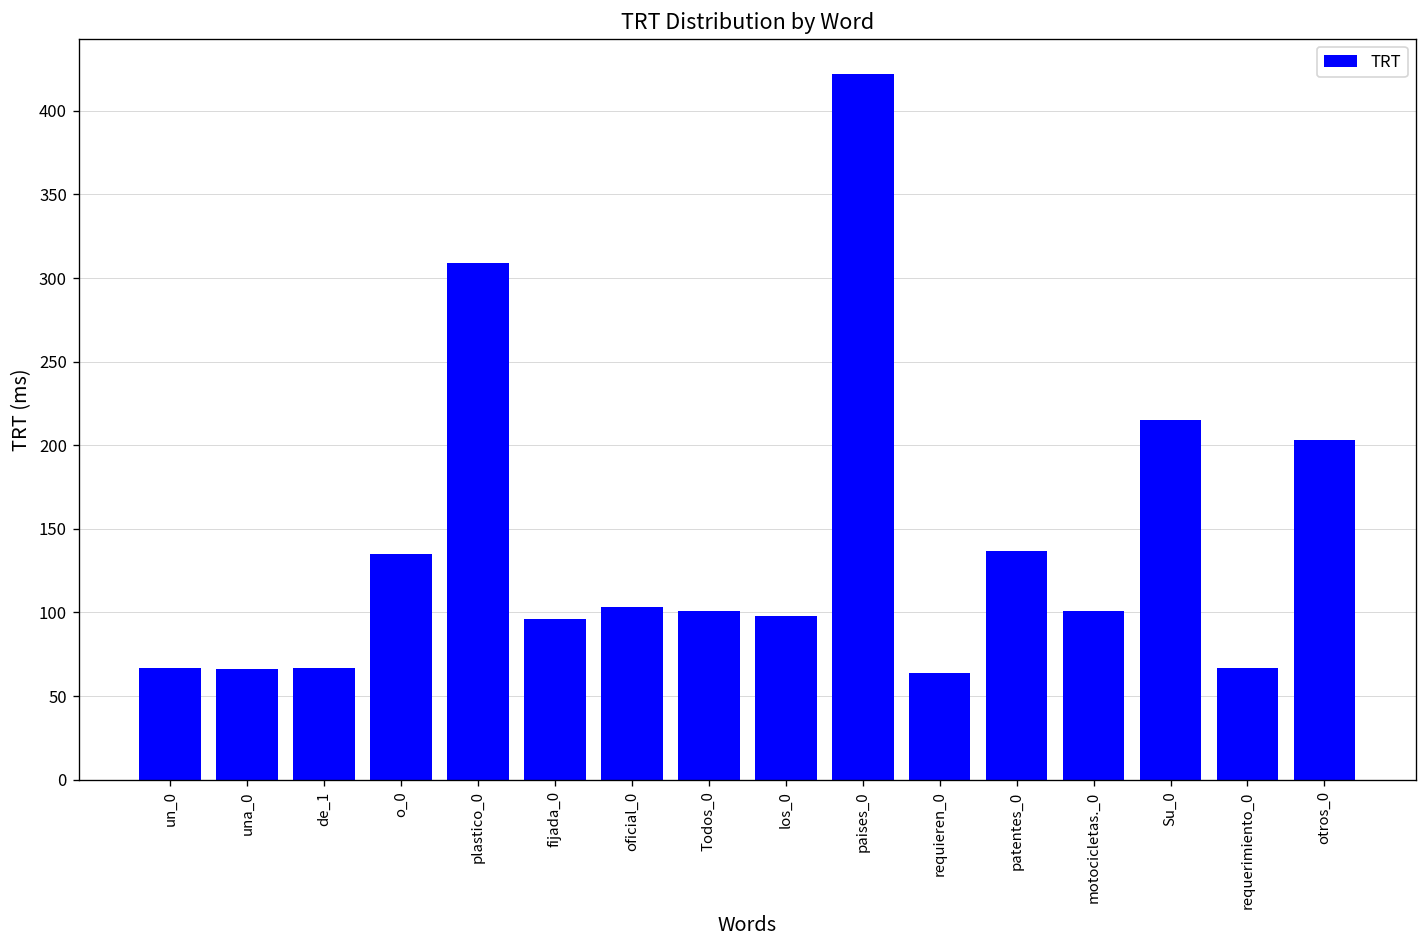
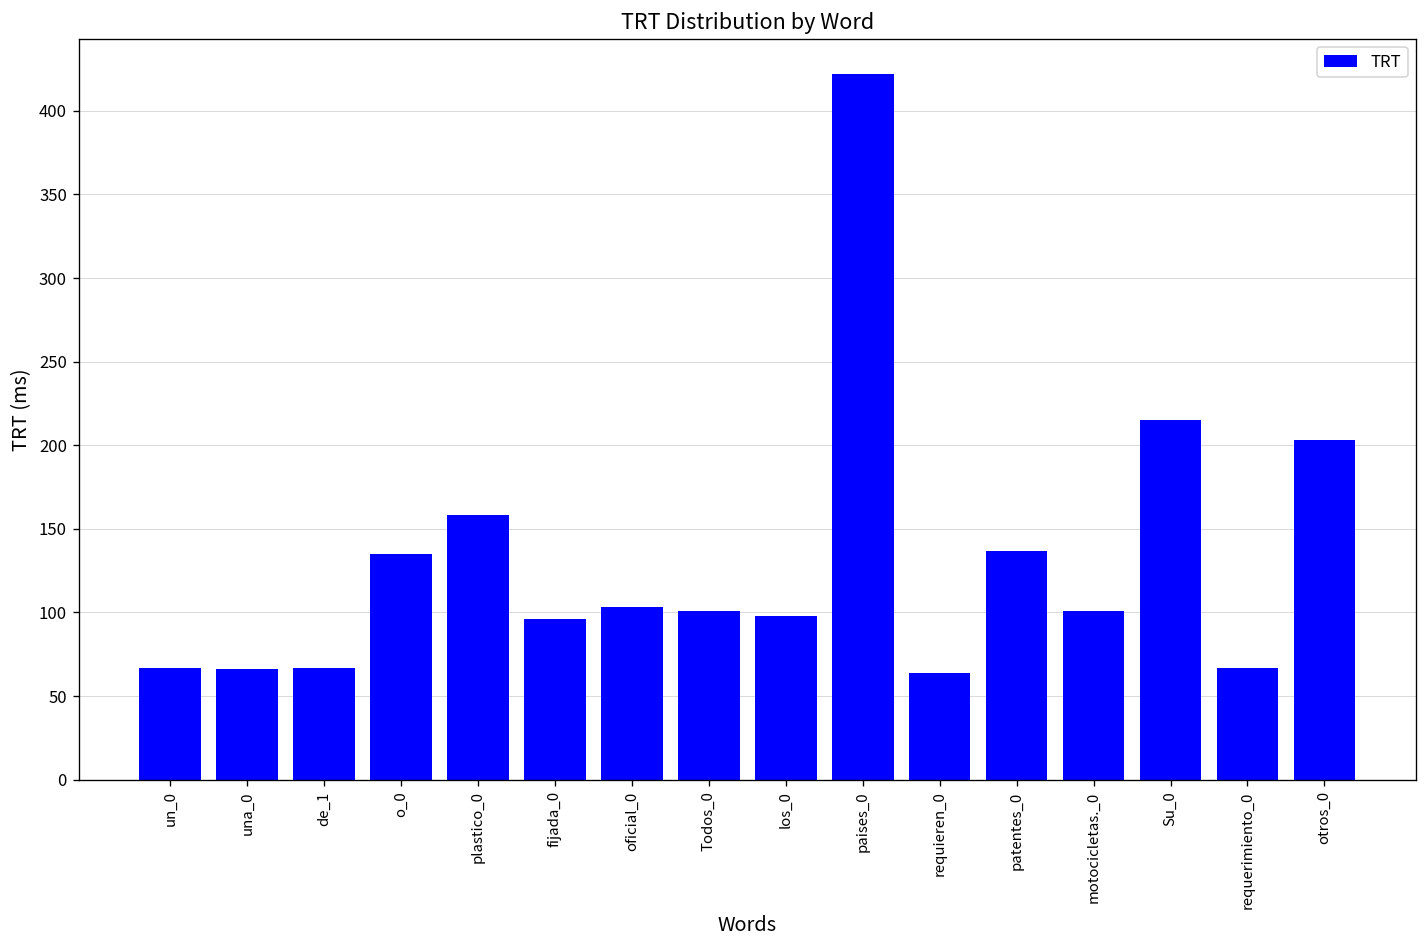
plastico_0: 309 -> 158
